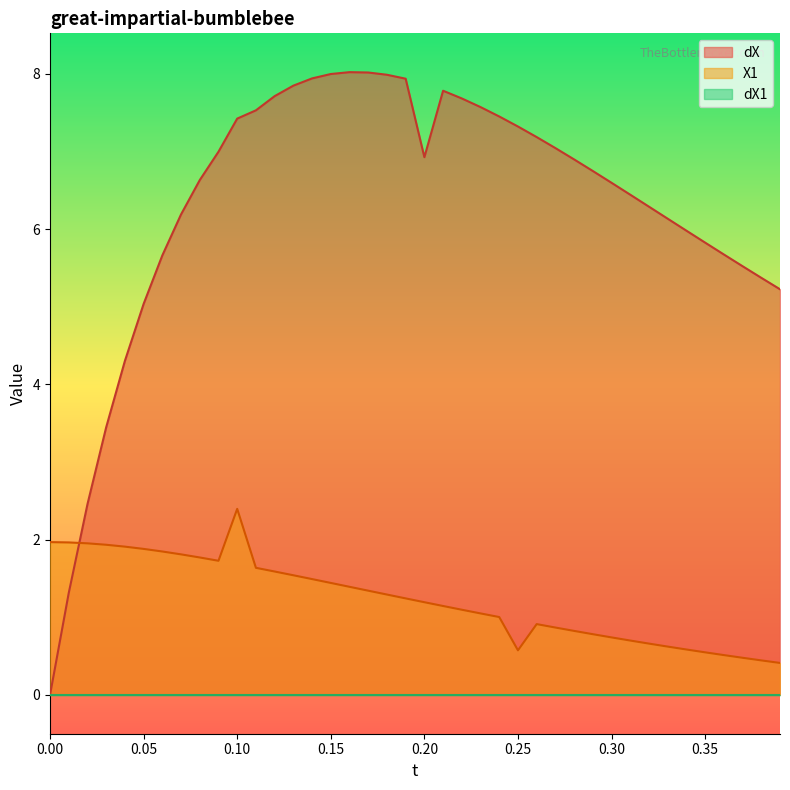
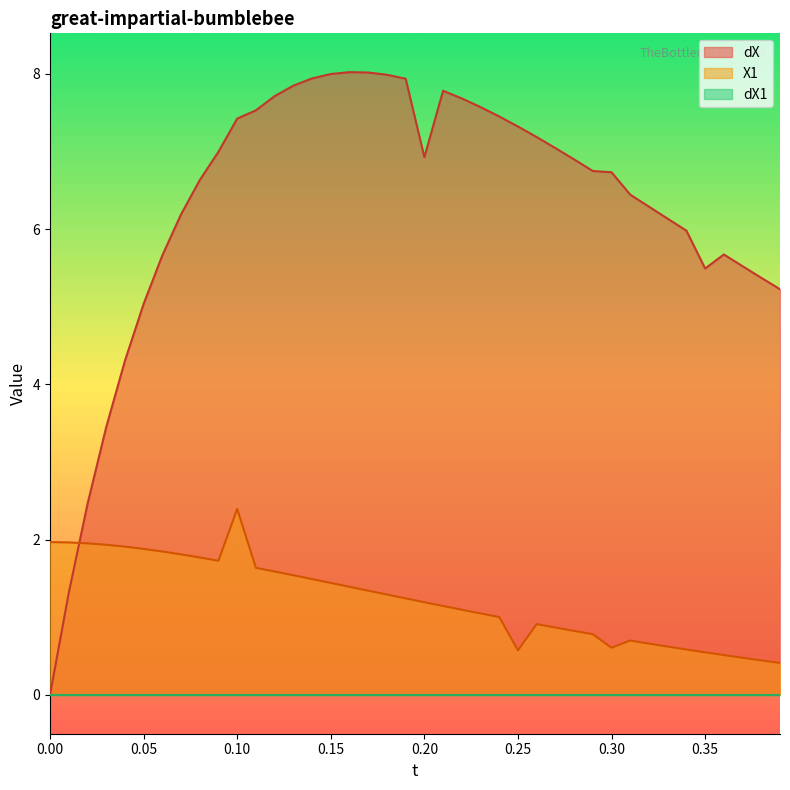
dX, 0.30: 6.6 -> 6.7
X1, 0.30: 0.7 -> 0.6
dX, 0.35: 5.8 -> 5.5
